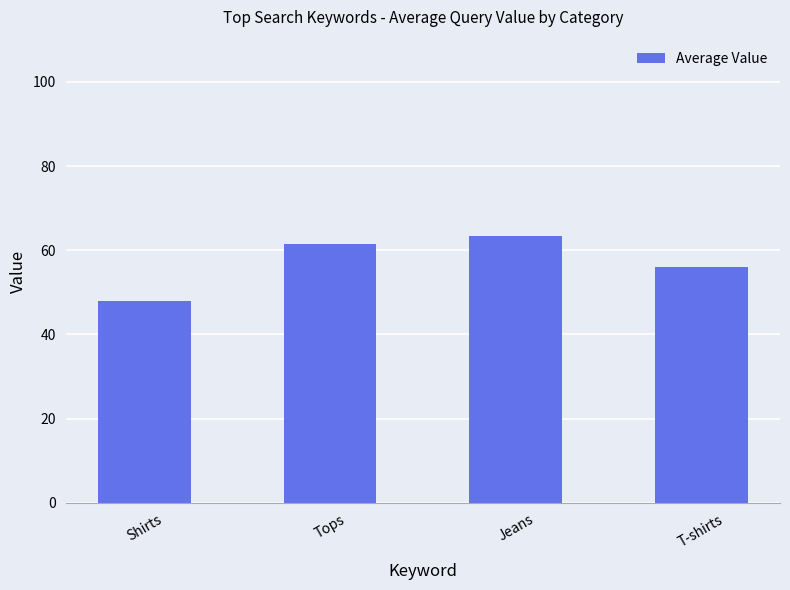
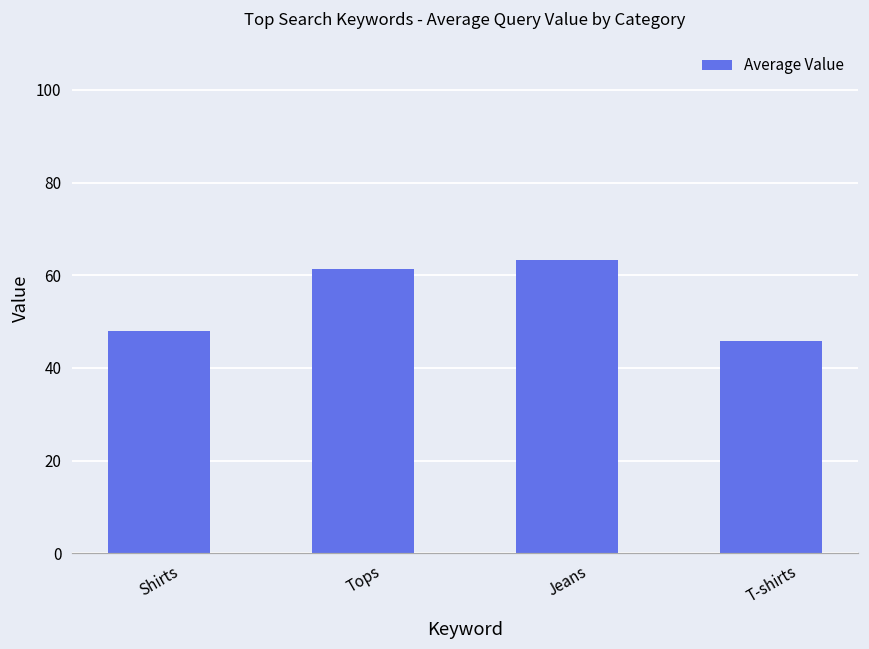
T-shirts: 56 -> 46
